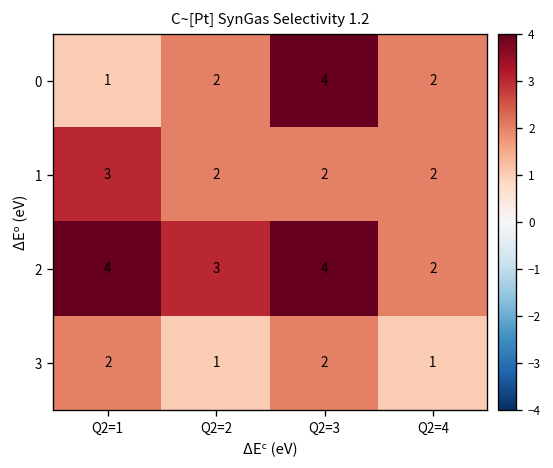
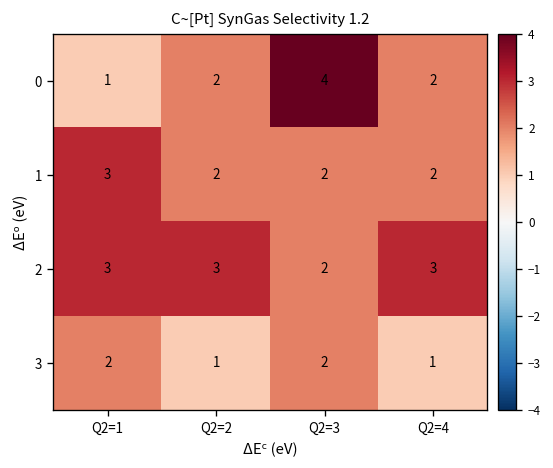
2, Q2=1: 4 -> 3
2, Q2=3: 4 -> 2
2, Q2=4: 2 -> 3
